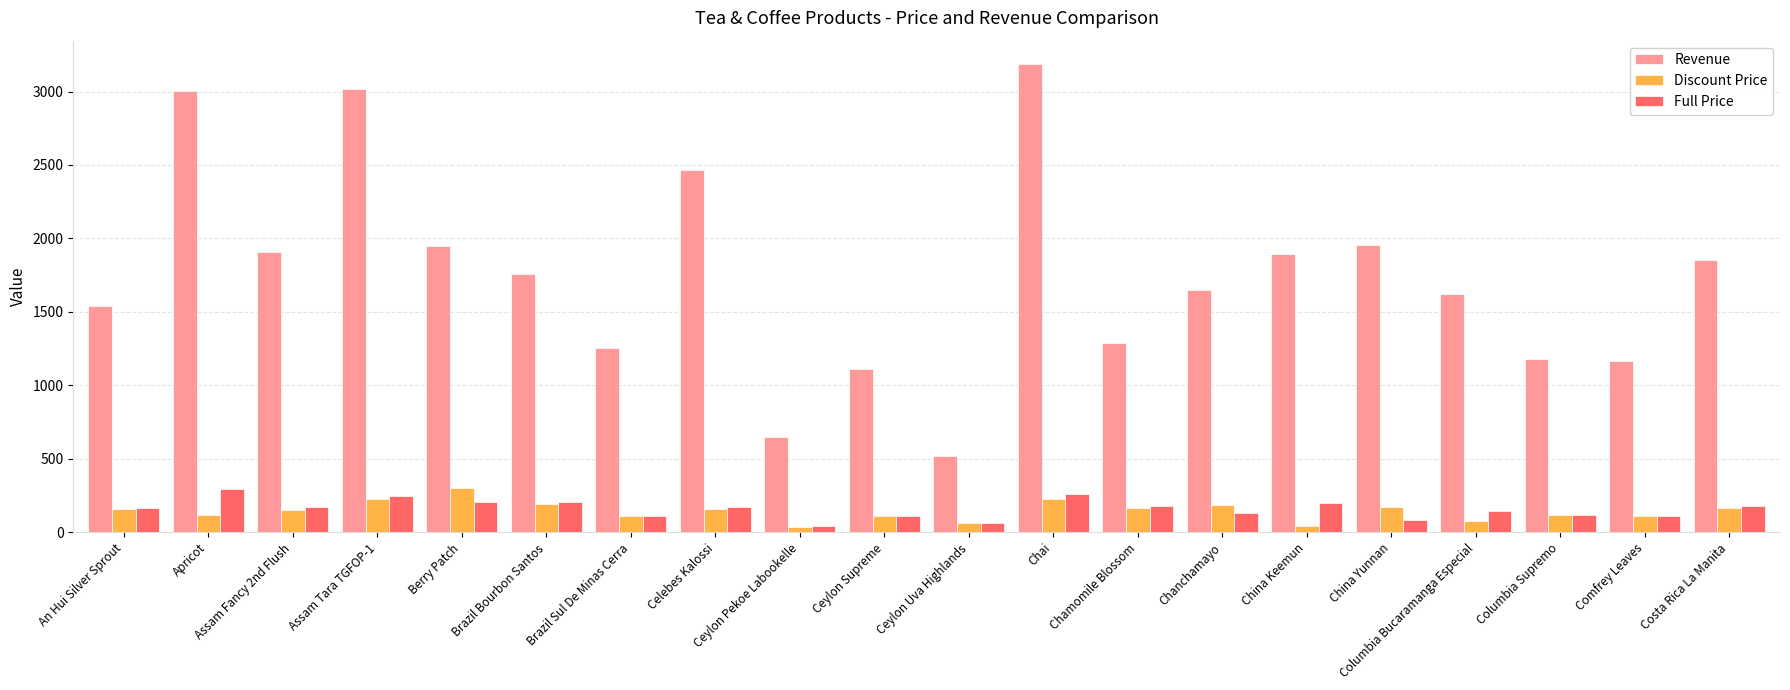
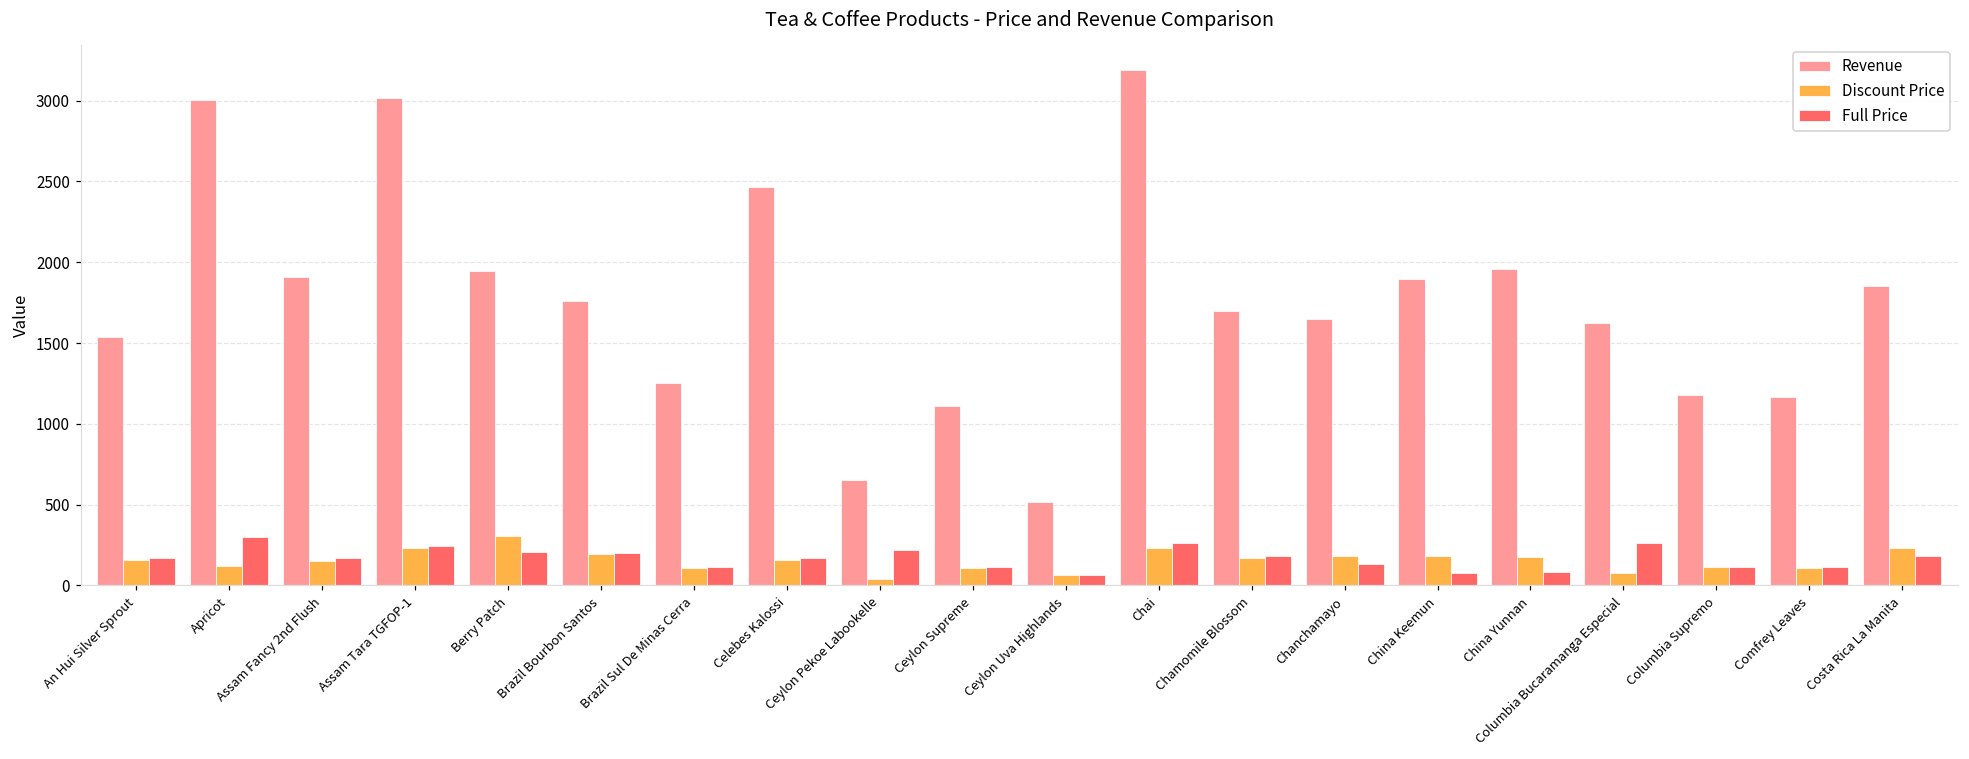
Full Price, Ceylon Pekoe Labookelle: 40 -> 220
Revenue, Chamomile Blossom: 1290 -> 1700
Discount Price, China Keemun: 40 -> 180
Full Price, China Keemun: 200 -> 80
Full Price, Columbia Bucaramanga Especial: 150 -> 260
Discount Price, Costa Rica La Manita: 160 -> 230
